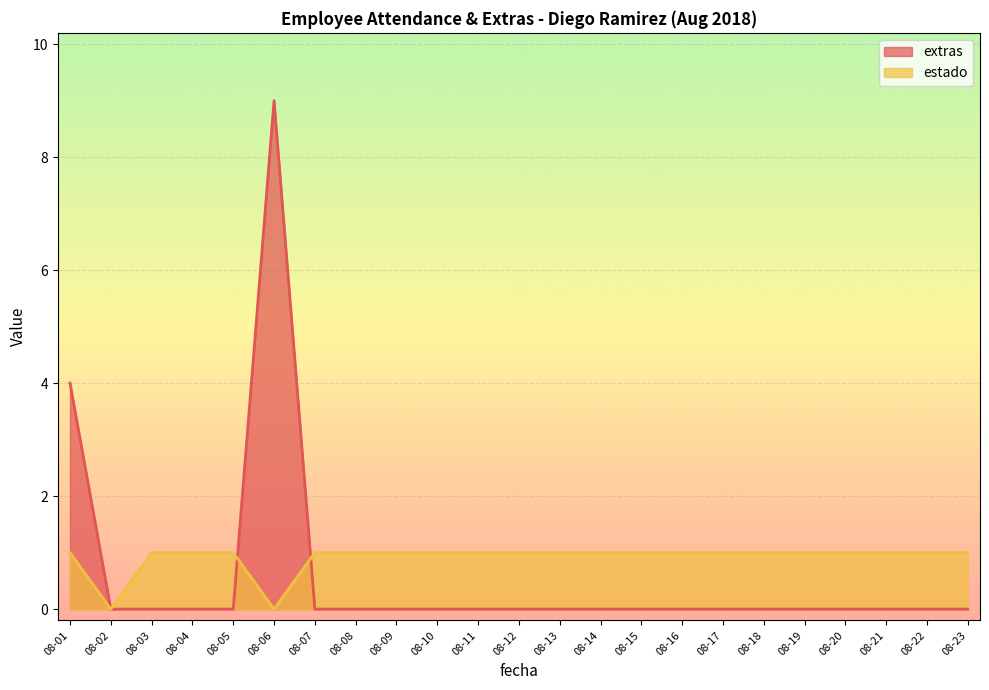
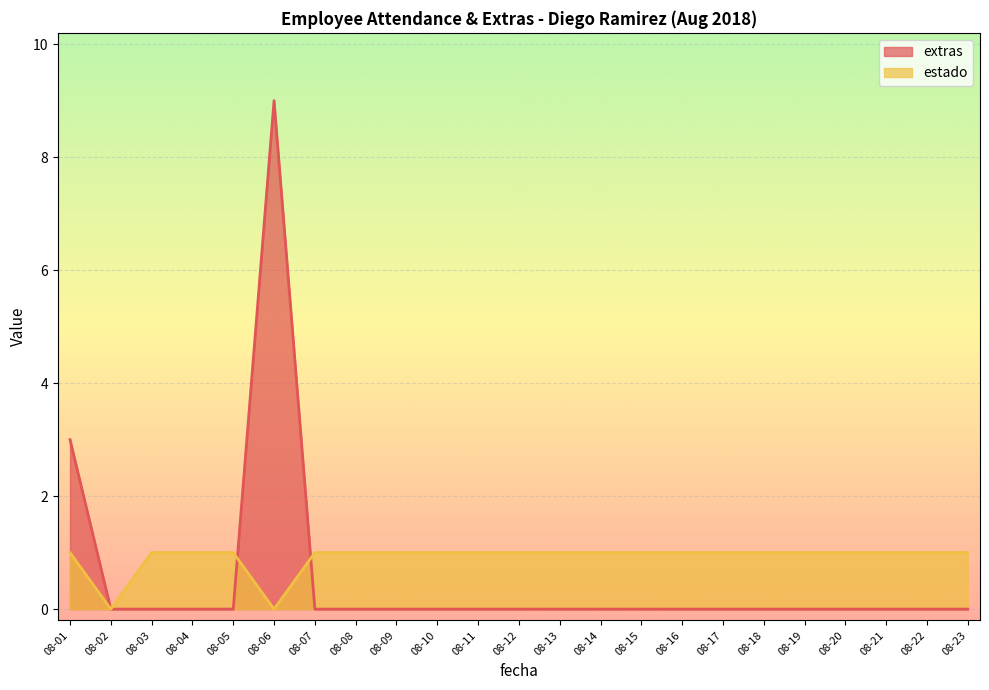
extras, 08-01: 4 -> 3
